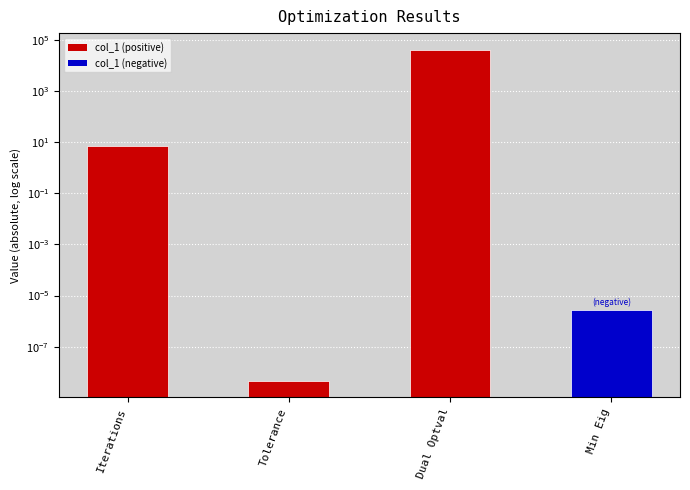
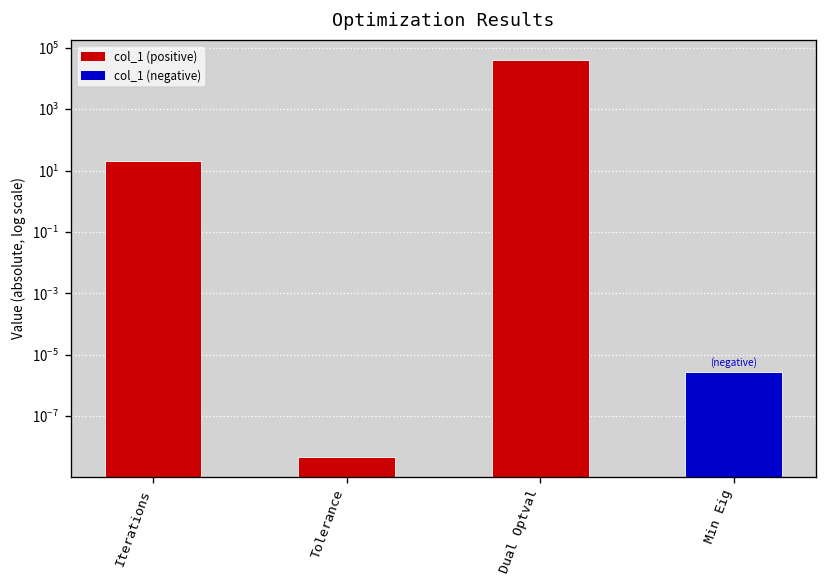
Iterations: 7 -> 20
